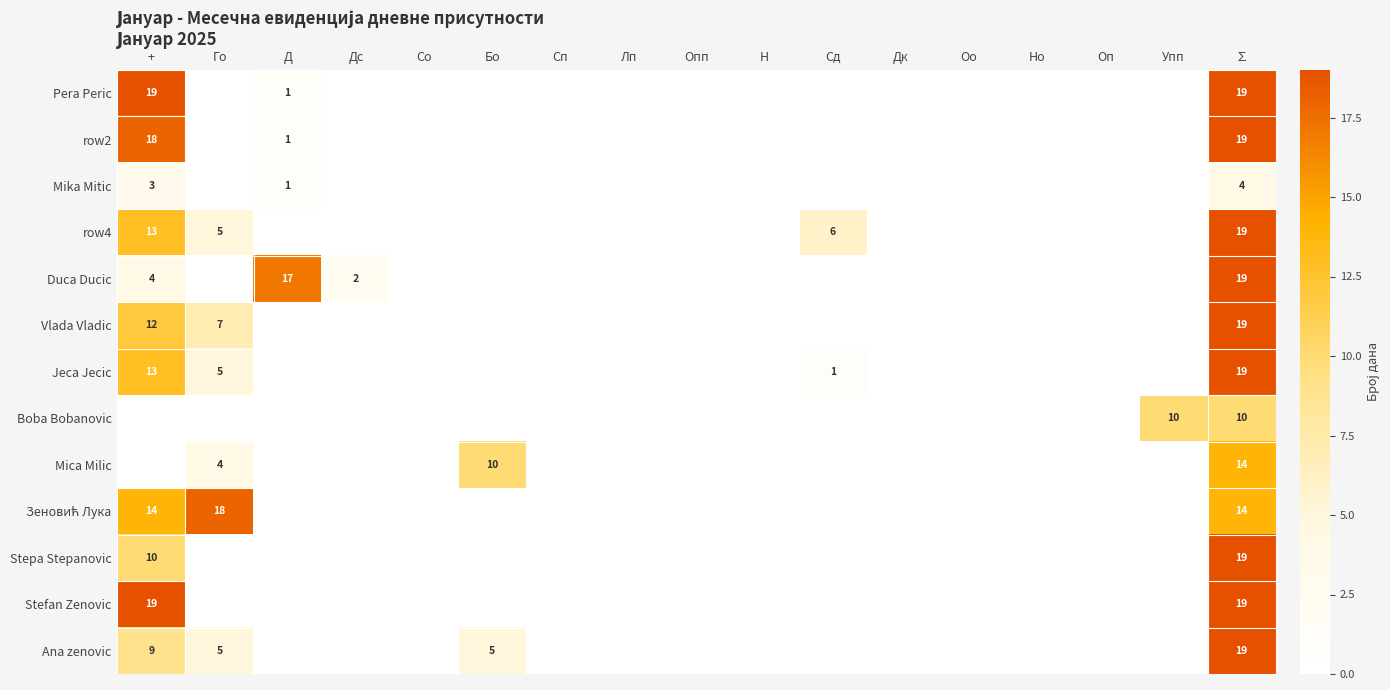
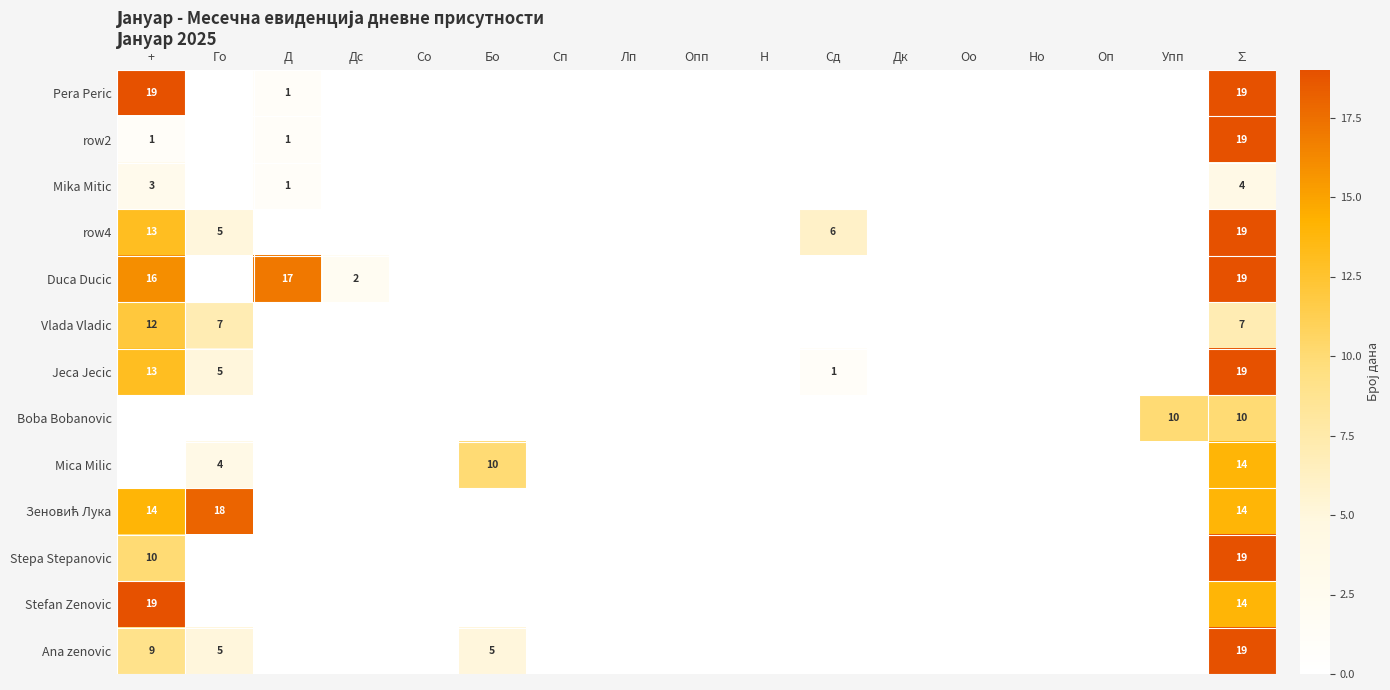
row2, +: 18 -> 1
Duca Ducic, +: 4 -> 16
Vlada Vladic, ∑: 19 -> 7
Stefan Zenovic, ∑: 19 -> 14
